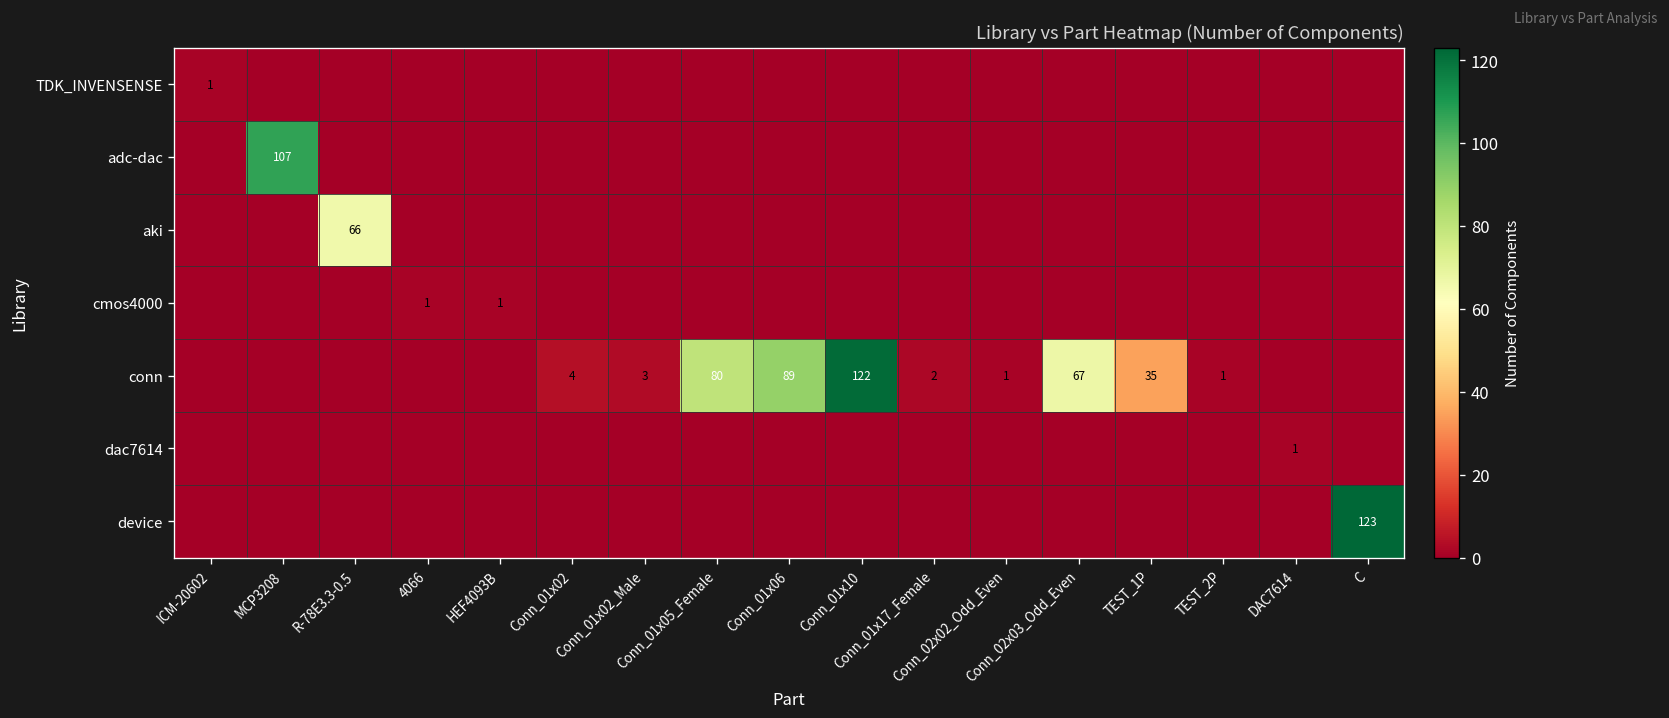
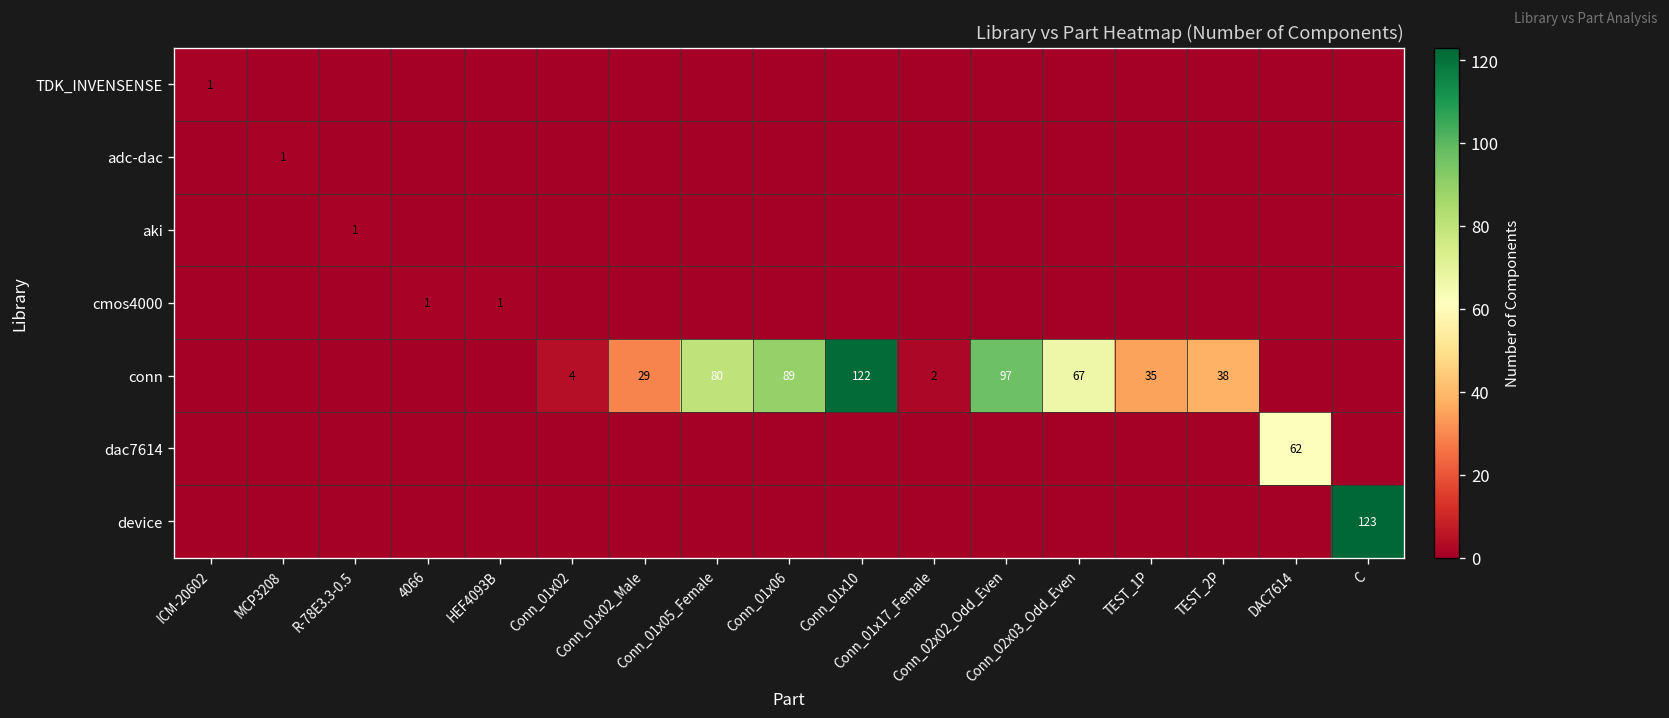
adc-dac, MCP3208: 107 -> 1
aki, R-78E3.3-0.5: 66 -> 1
conn, Conn_01x02_Male: 3 -> 29
conn, Conn_02x02_Odd_Even: 1 -> 97
conn, TEST_2P: 1 -> 38
dac7614, DAC7614: 1 -> 62
